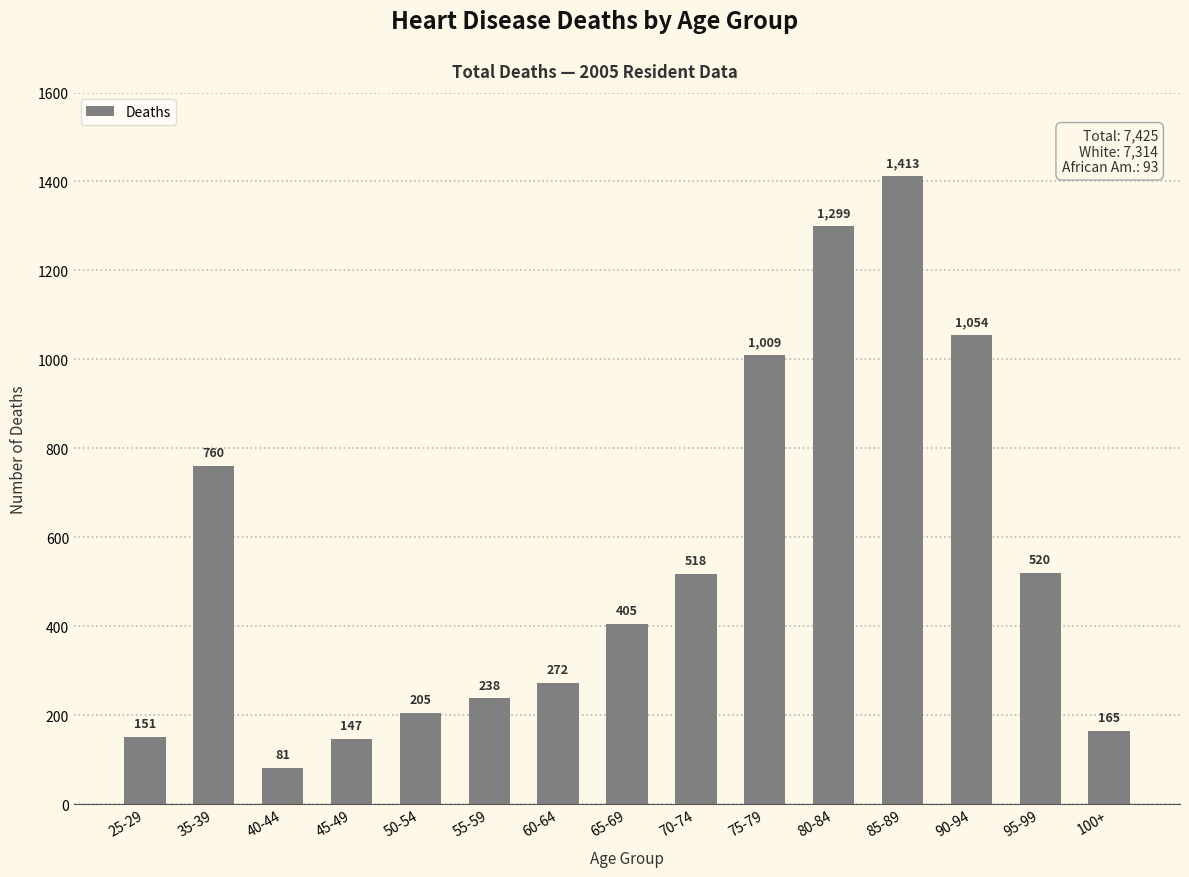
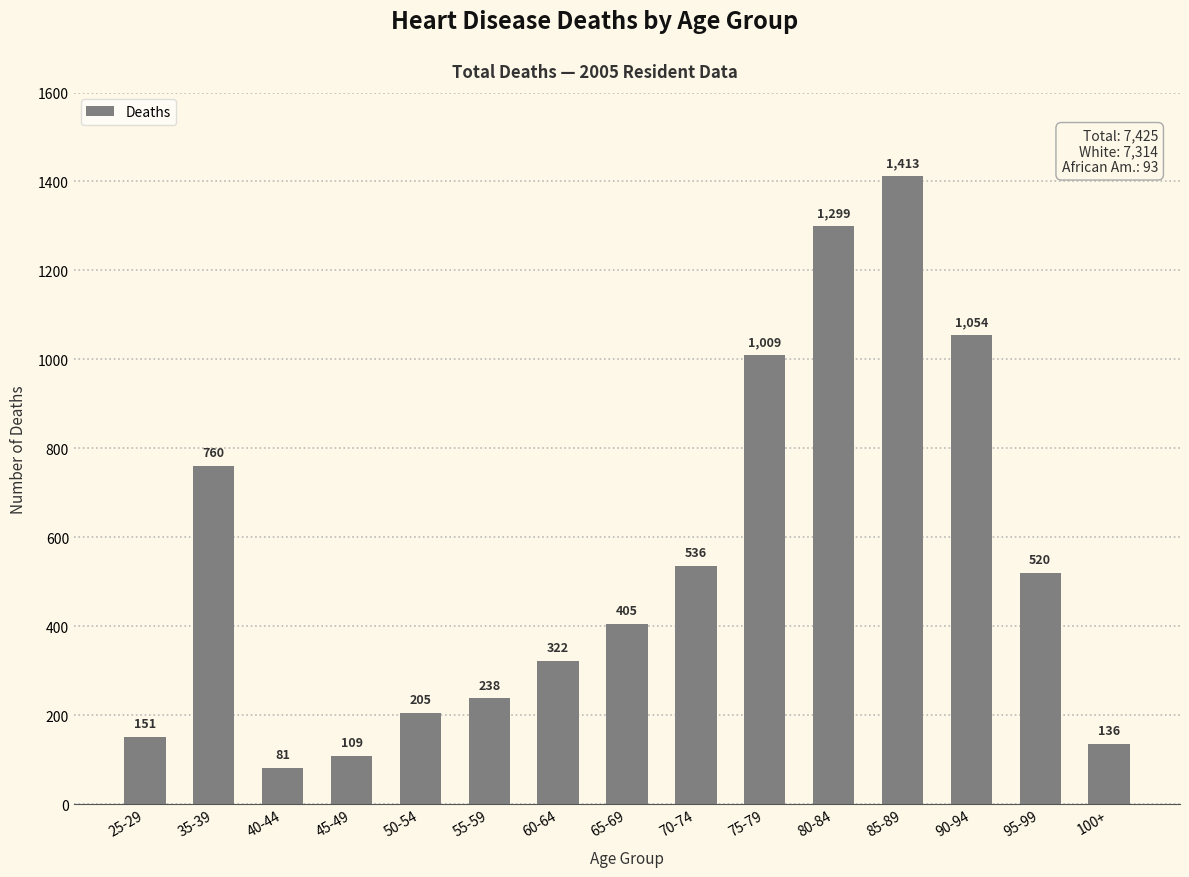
45-49: 147 -> 109
60-64: 272 -> 322
70-74: 518 -> 536
100+: 165 -> 136
